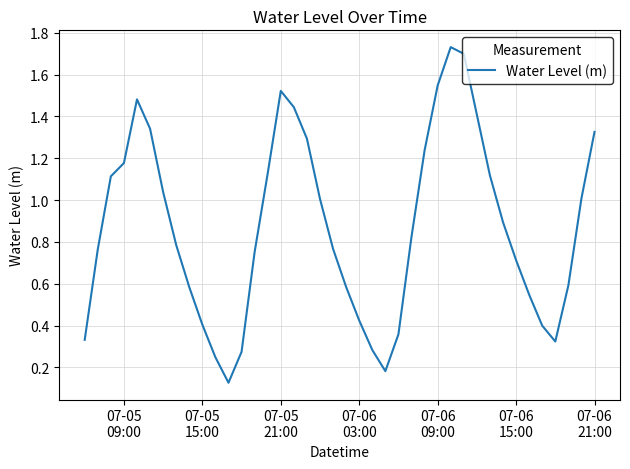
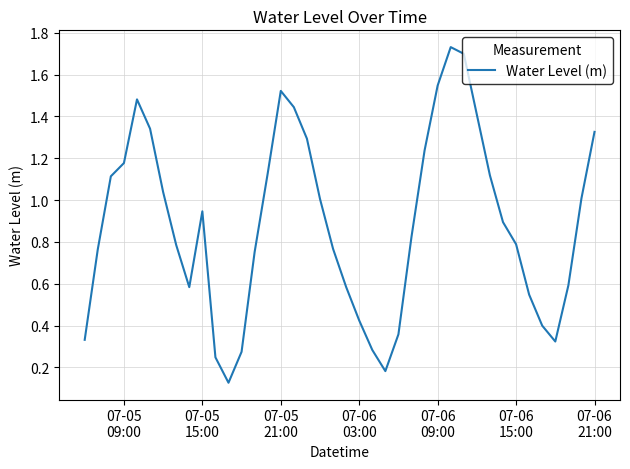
07-05 15:00: 0.40 -> 0.95
07-06 15:00: 0.71 -> 0.79
